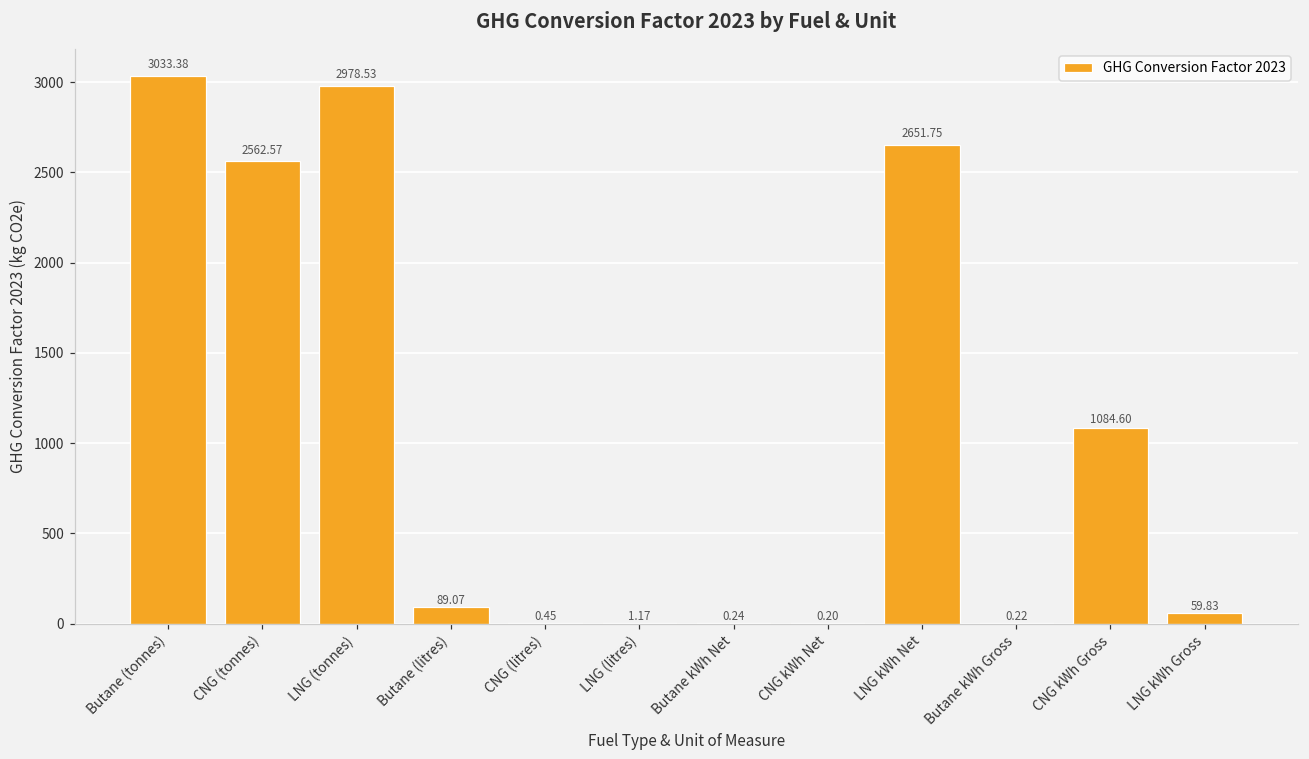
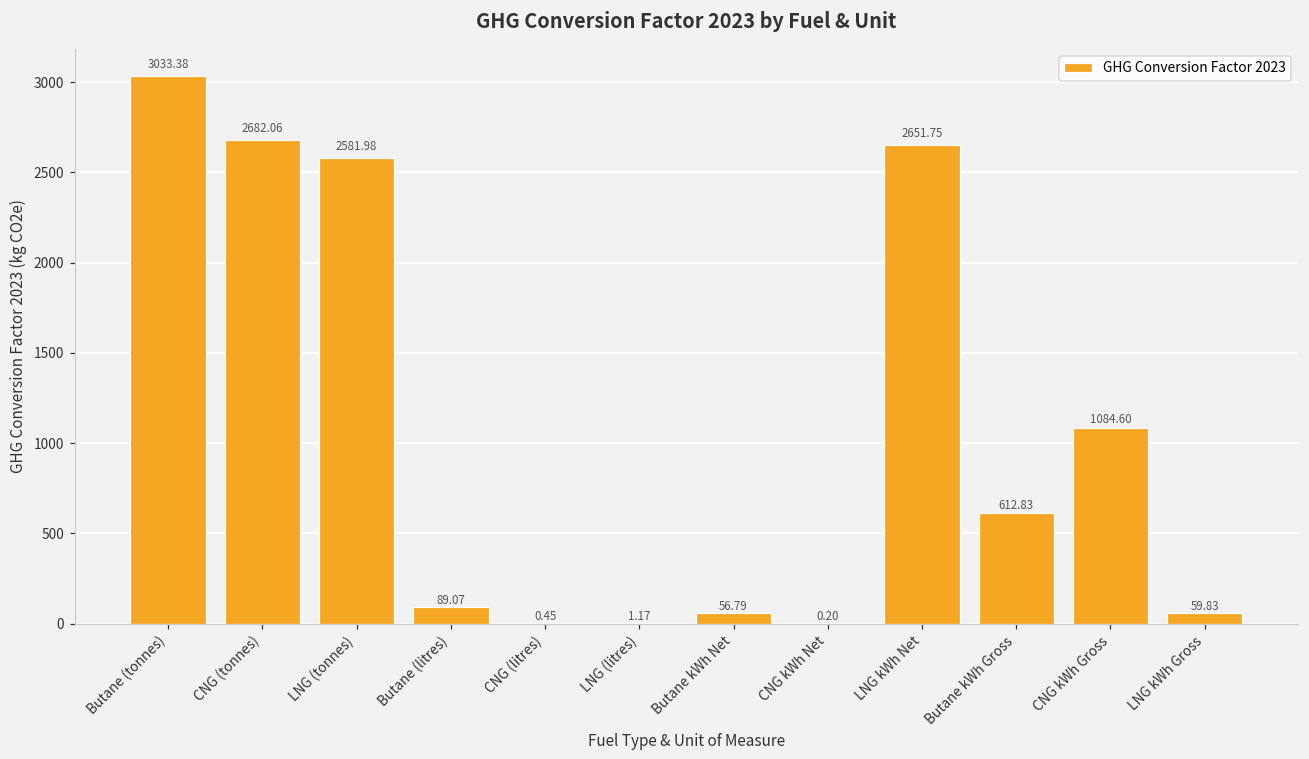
CNG (tonnes): 2562.57 -> 2682.06
LNG (tonnes): 2978.53 -> 2581.98
Butane kWh Net: 0.24 -> 56.79
Butane kWh Gross: 0.22 -> 612.83
